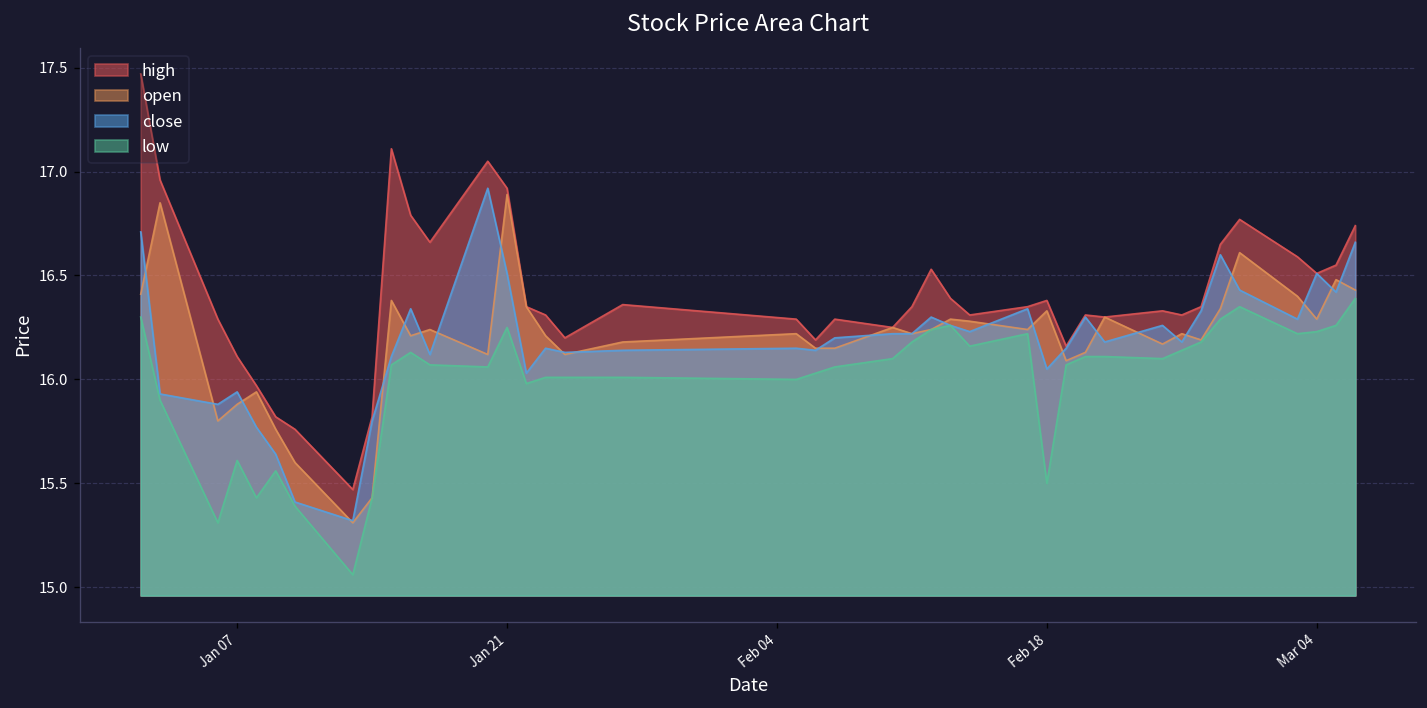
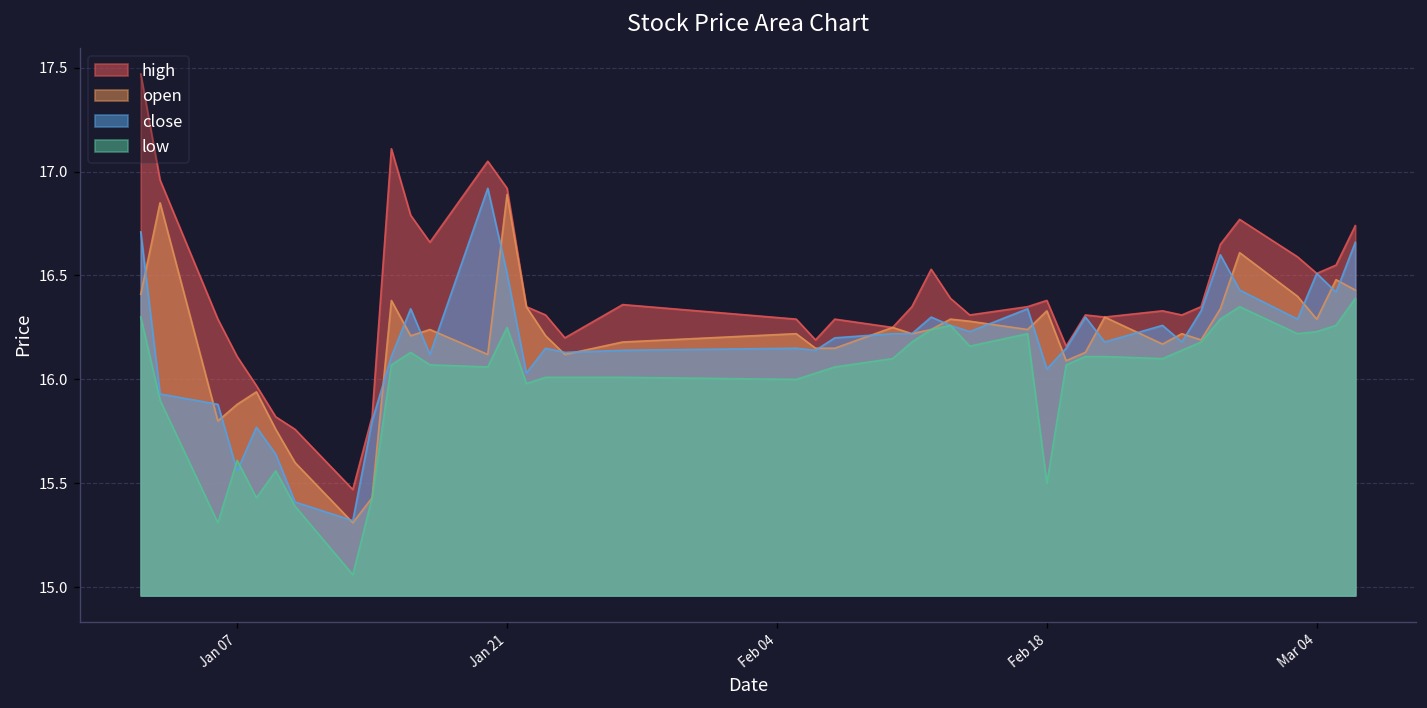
close, Jan 07: 15.94 -> 15.56
